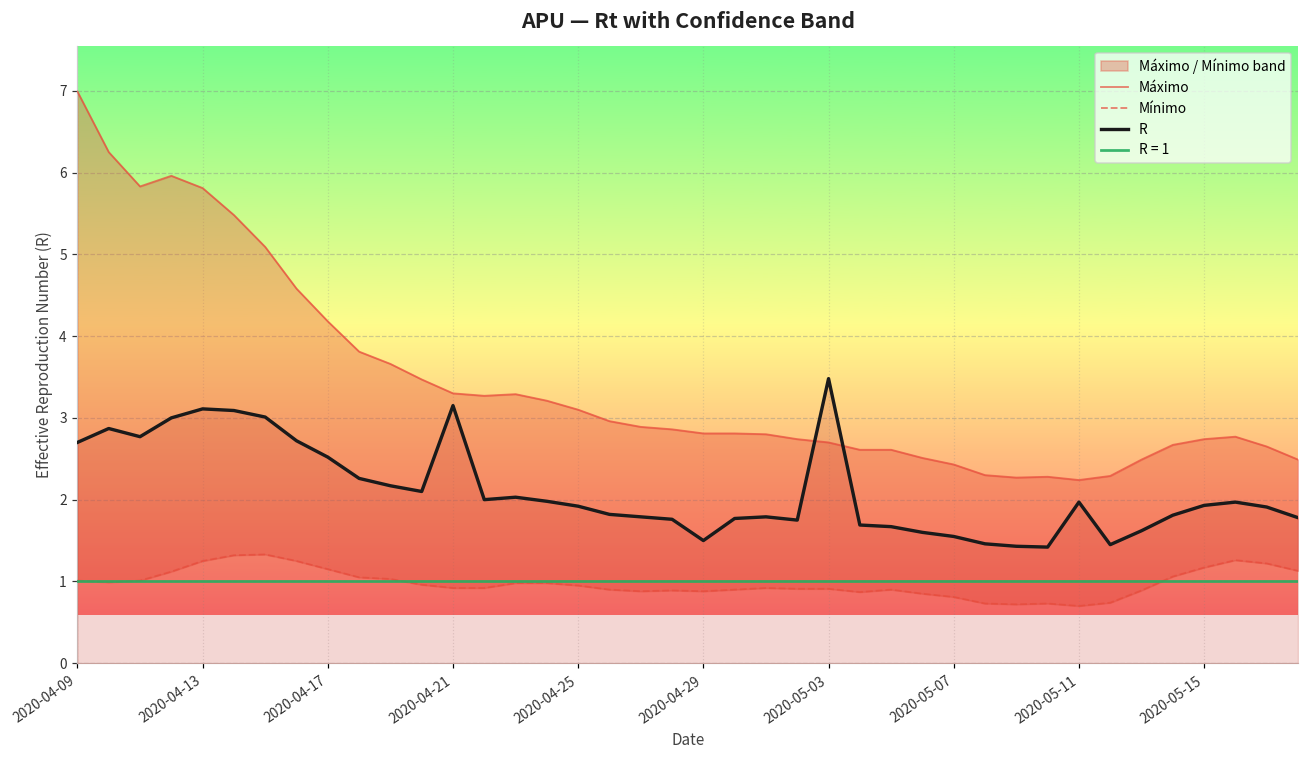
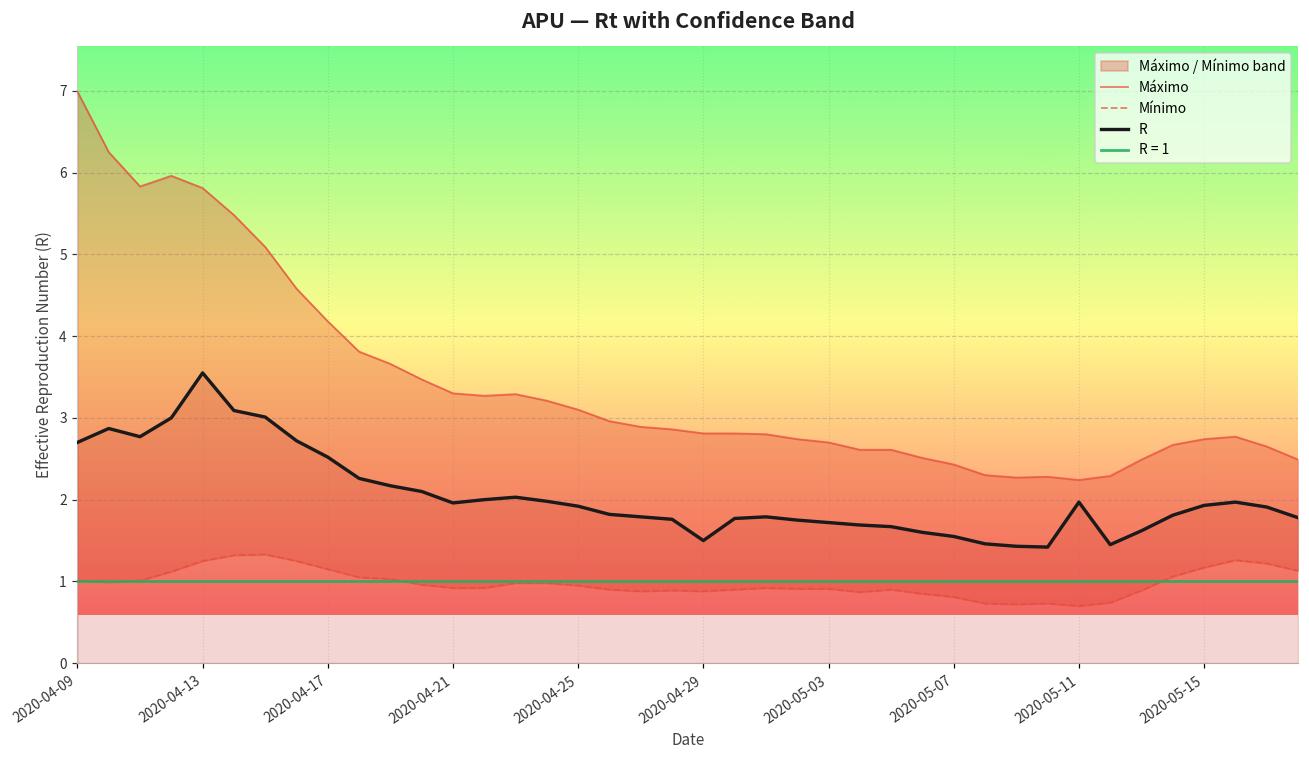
R, 2020-04-13: 3.1 -> 3.6
R, 2020-04-21: 3.2 -> 2.0
R, 2020-05-03: 3.5 -> 1.7
